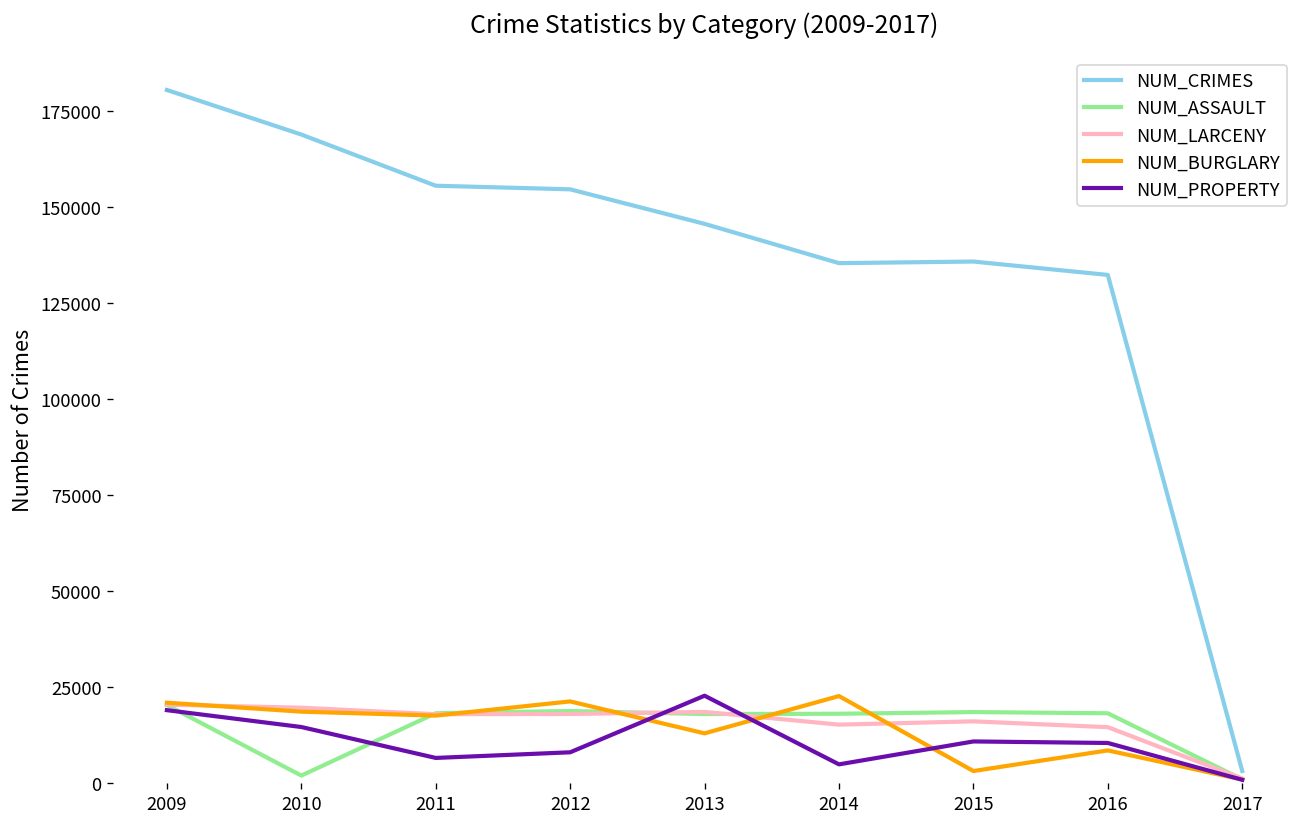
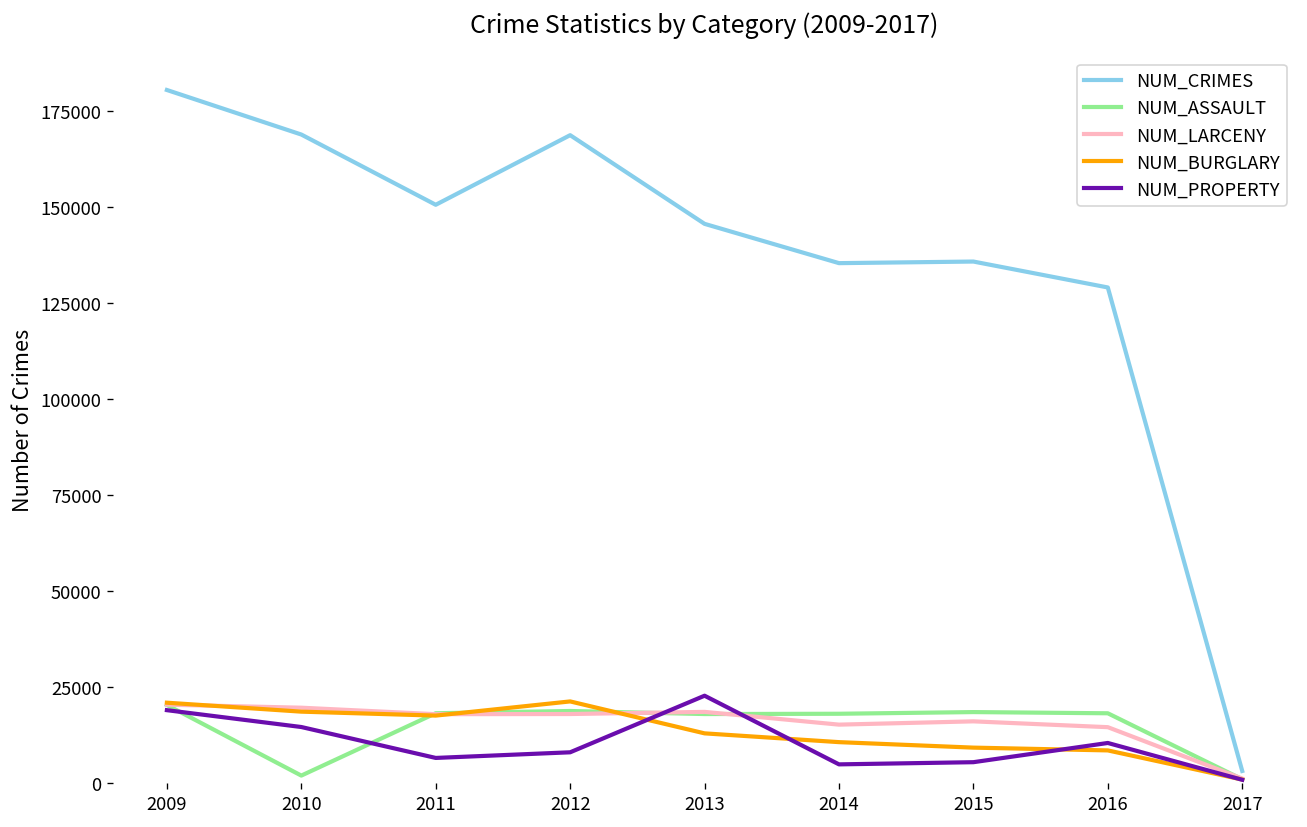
NUM_CRIMES, 2011: 156000 -> 151000
NUM_CRIMES, 2012: 155000 -> 169000
NUM_BURGLARY, 2014: 23000 -> 11000
NUM_BURGLARY, 2015: 3000 -> 9000
NUM_PROPERTY, 2015: 11000 -> 5000
NUM_CRIMES, 2016: 132000 -> 129000
